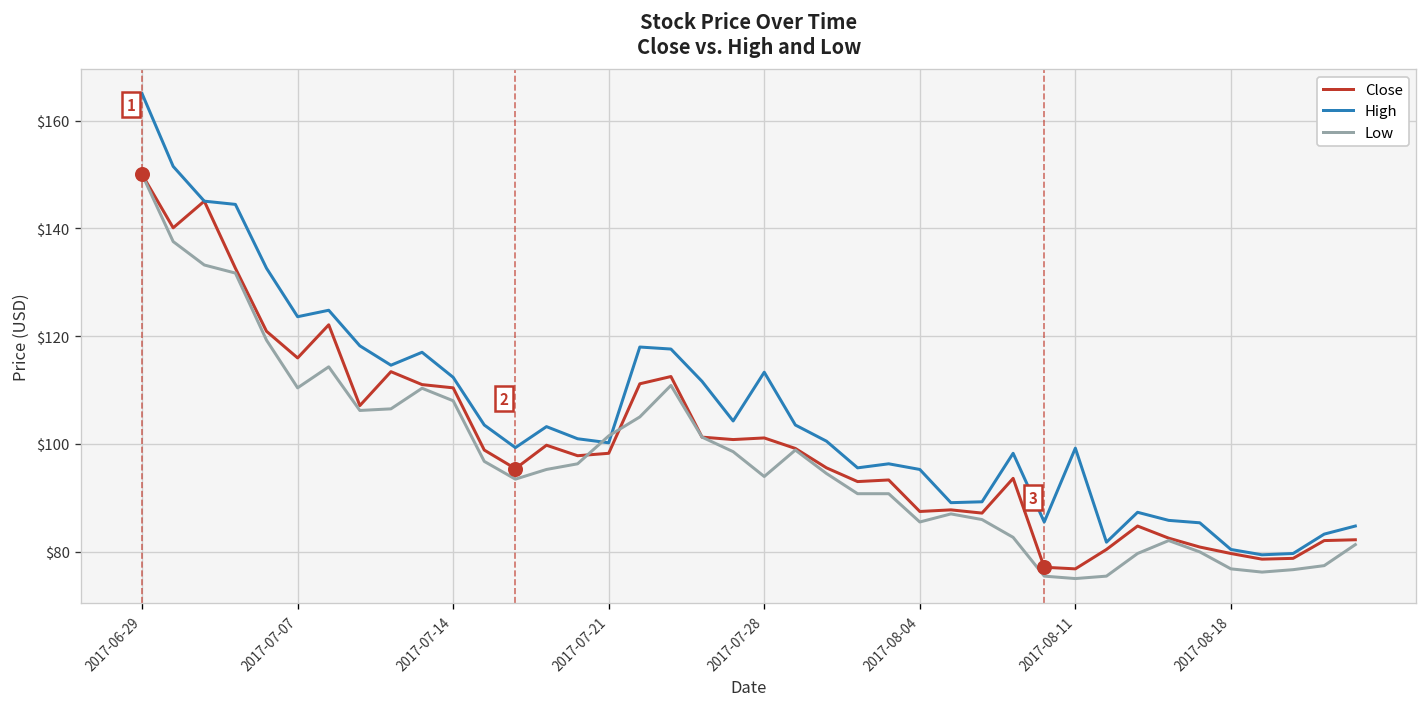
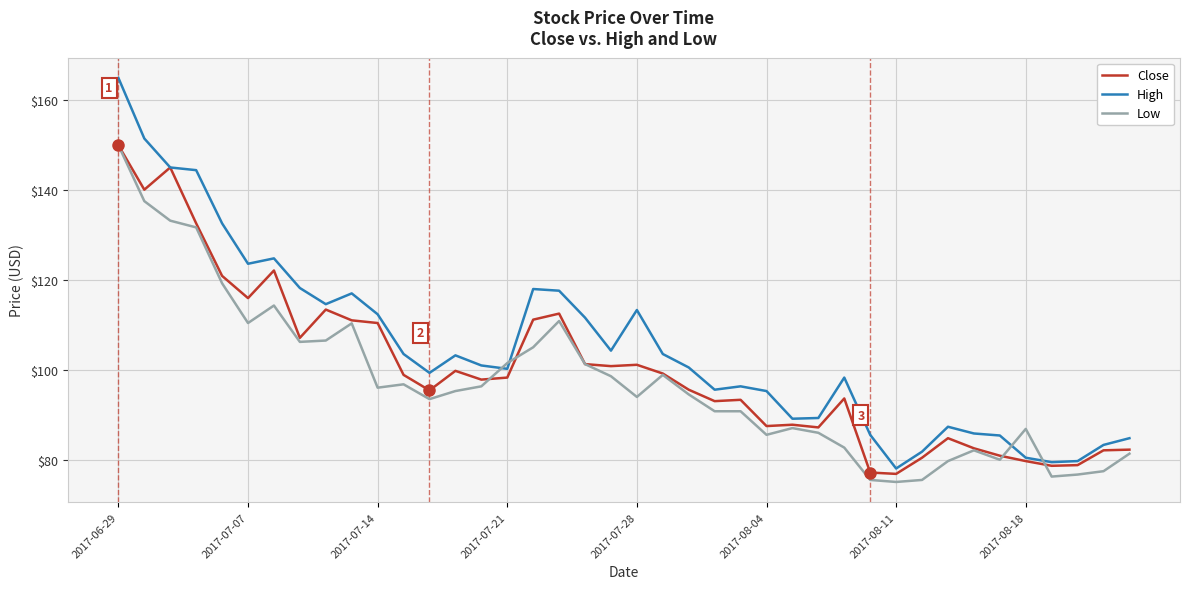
Low, 2017-07-14: $108 -> $96
High, 2017-08-11: $99 -> $78
Low, 2017-08-18: $77 -> $87
